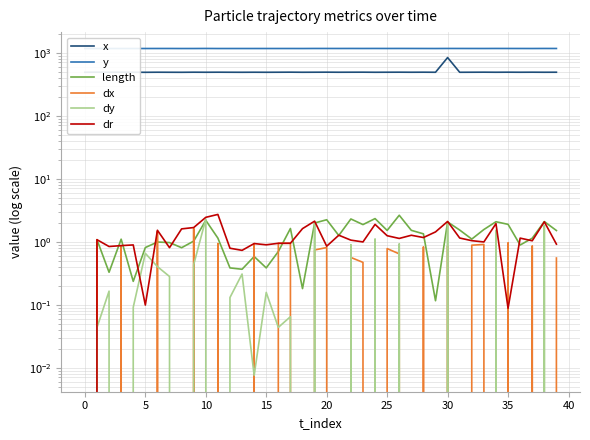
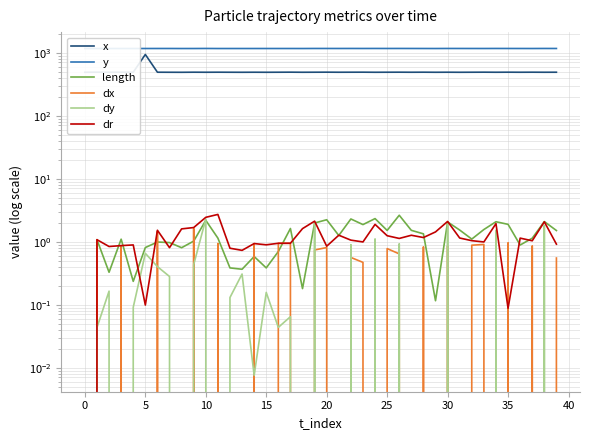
x, 5: 500 -> 900
x, 30: 800 -> 500
